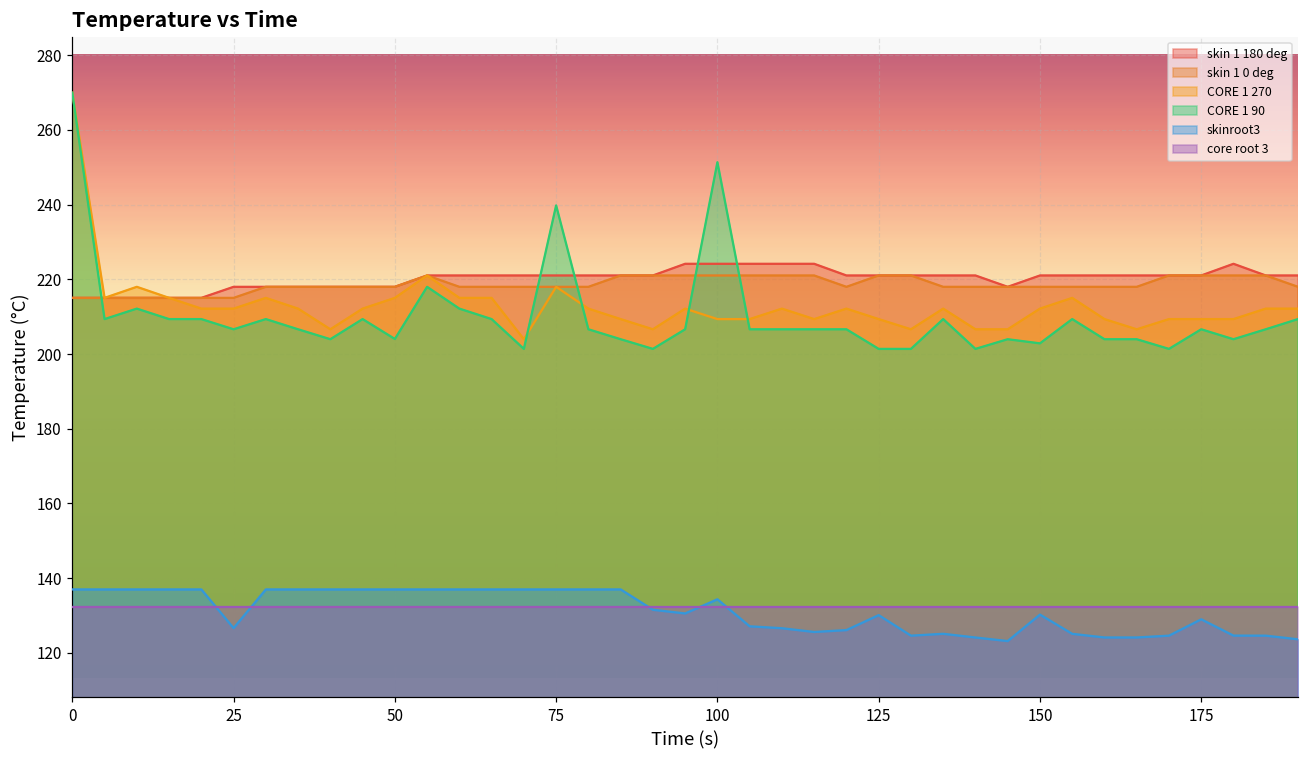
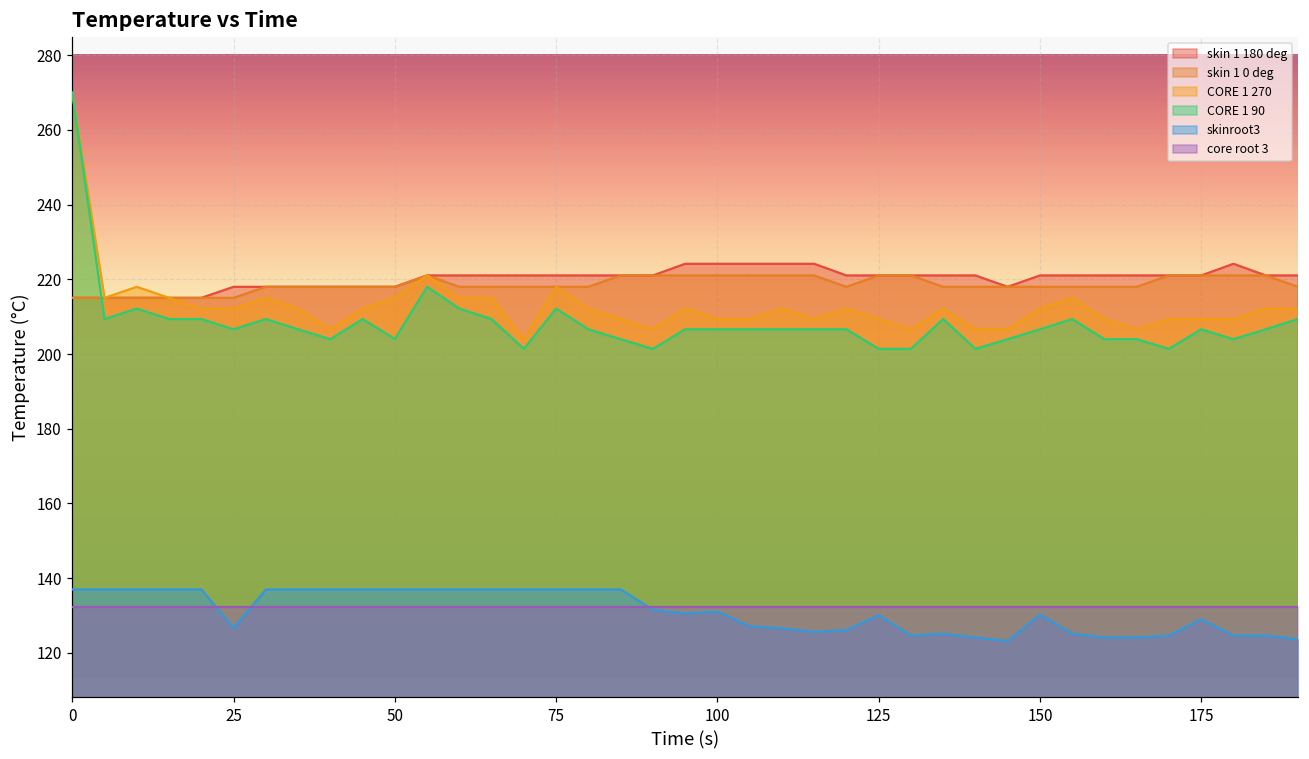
CORE 1 90, 75: 240 -> 212
CORE 1 90, 100: 251 -> 207
skinroot3, 100: 134 -> 131
CORE 1 90, 150: 203 -> 207
